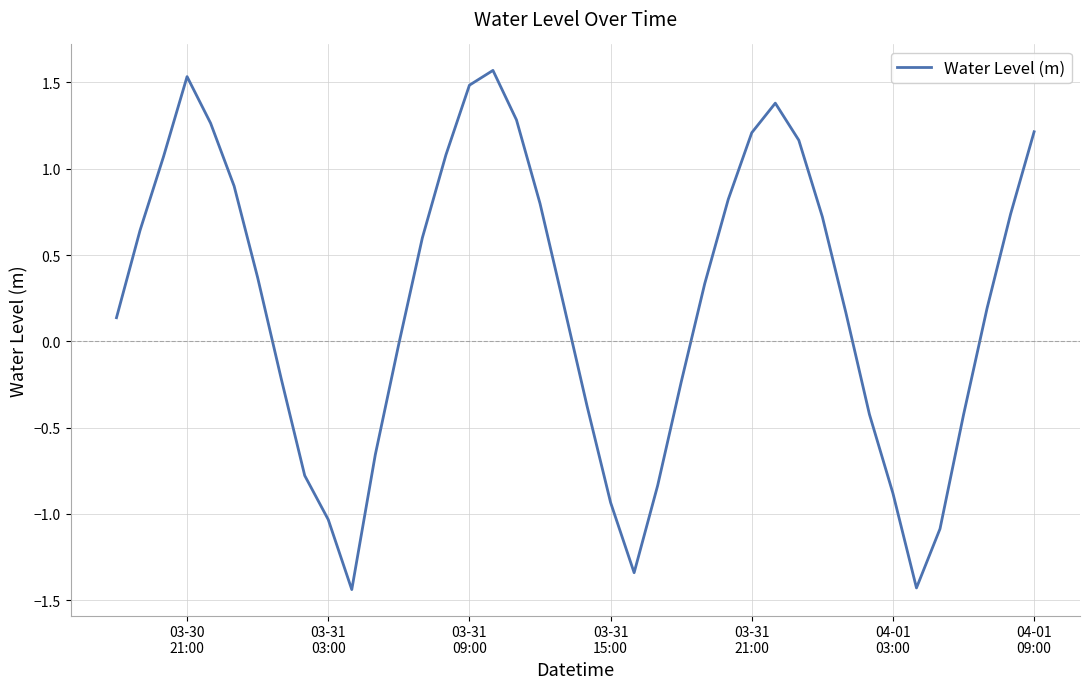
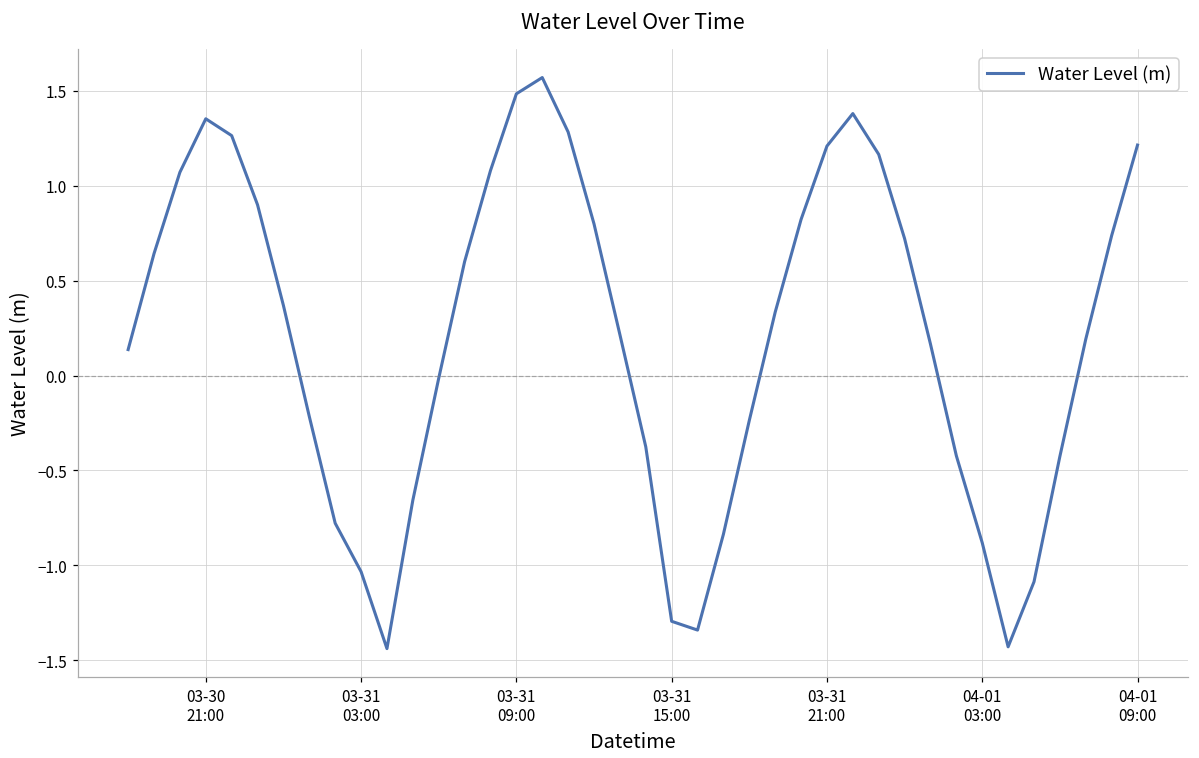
03-30 21:00: 1.53 -> 1.35
03-31 15:00: -0.93 -> -1.29
